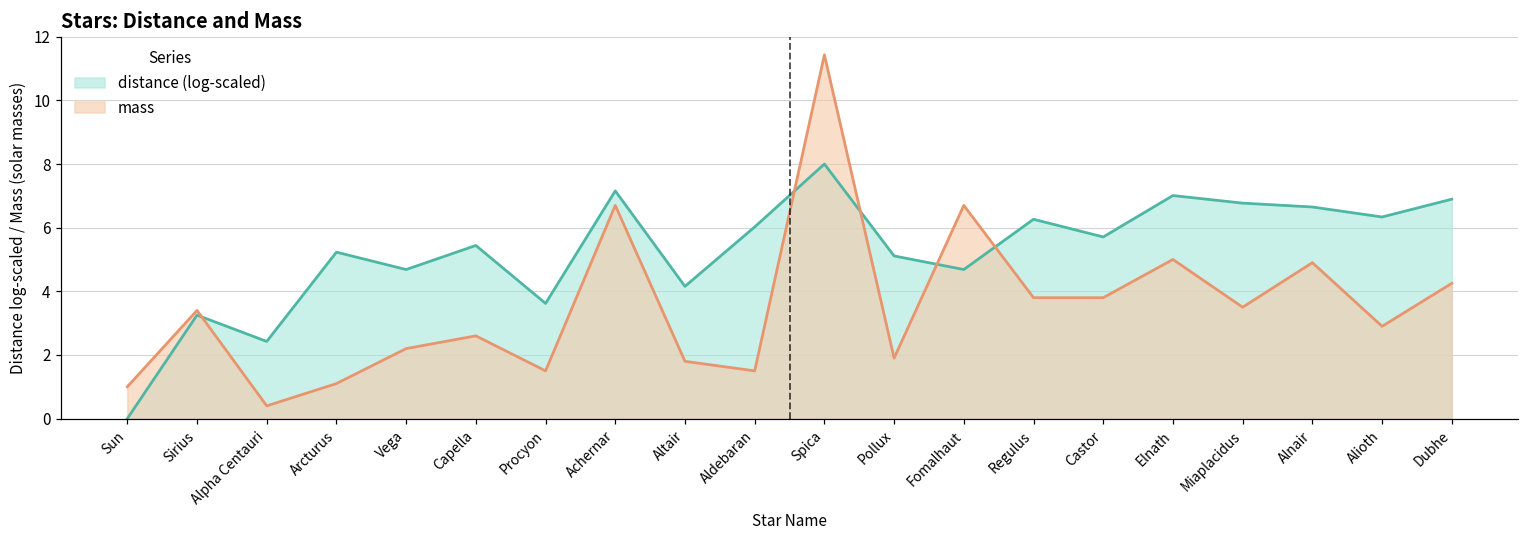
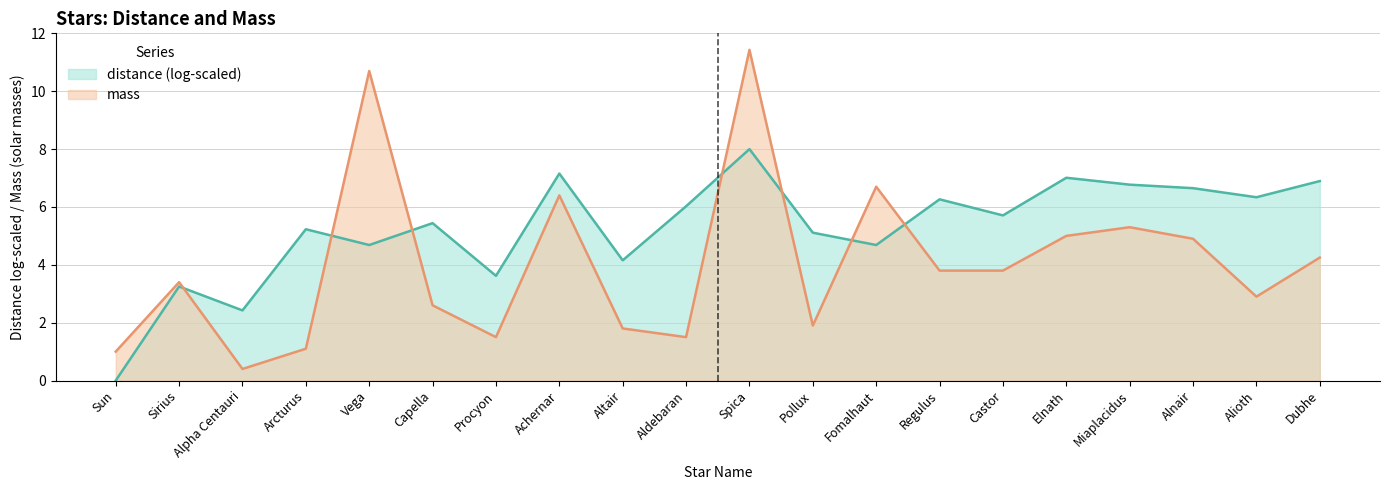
mass, Vega: 2.2 -> 10.7
mass, Achernar: 6.7 -> 6.4
mass, Miaplacidus: 3.5 -> 5.3
